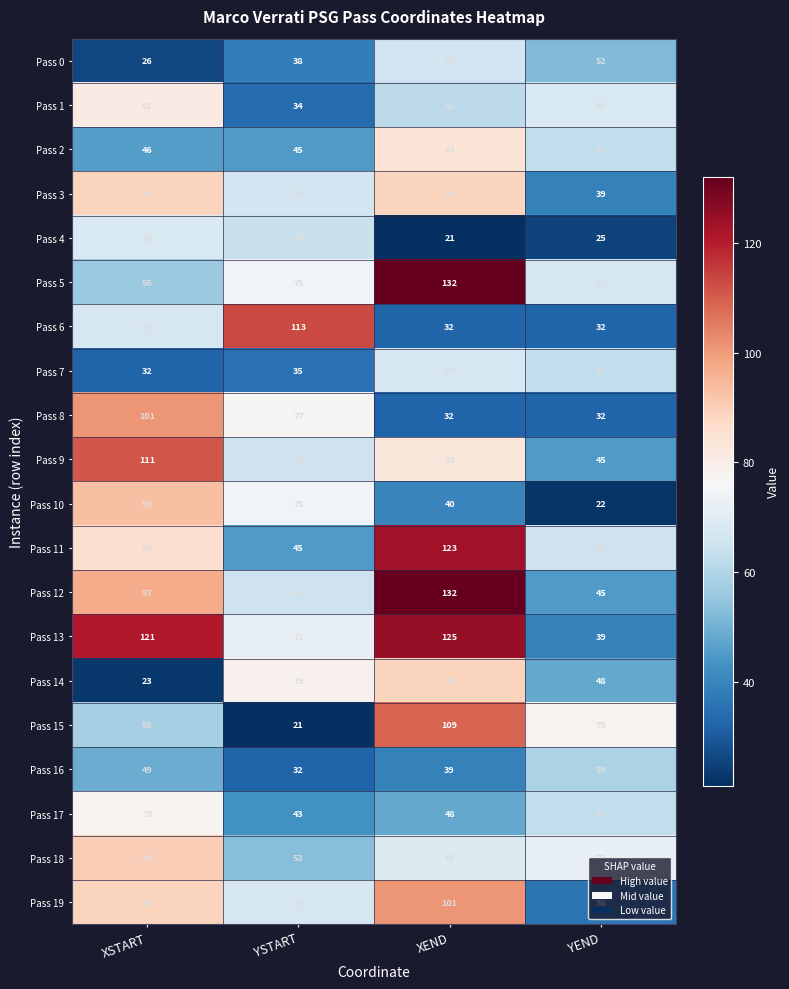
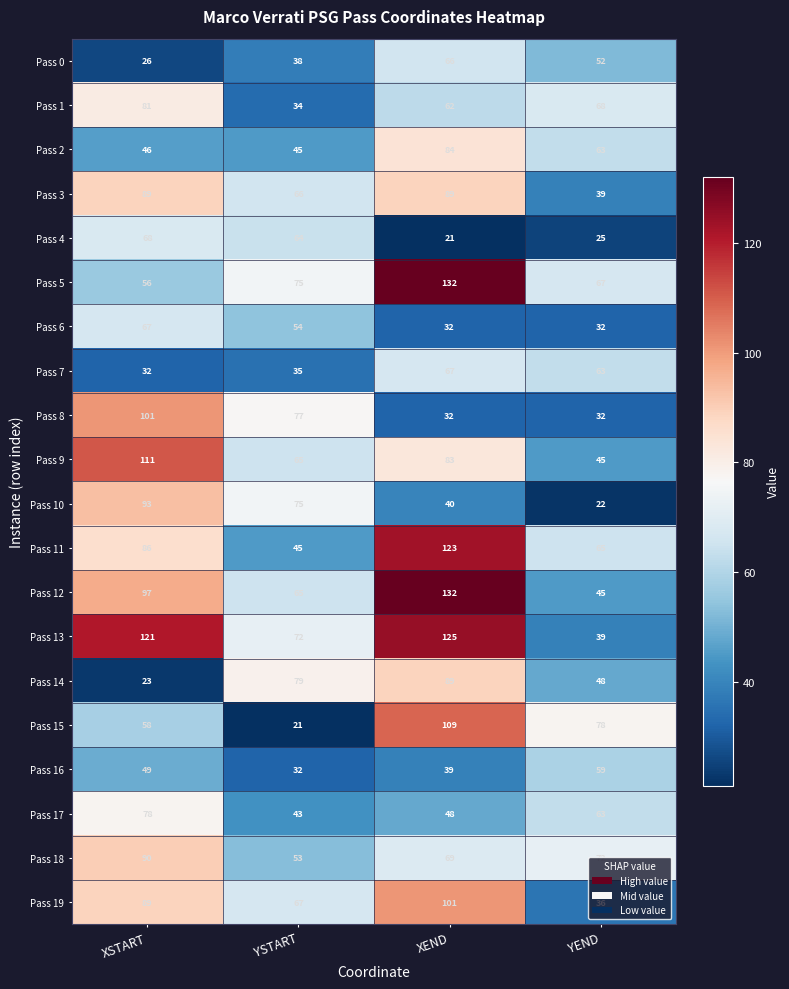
Pass 6, YSTART: 113 -> 54
